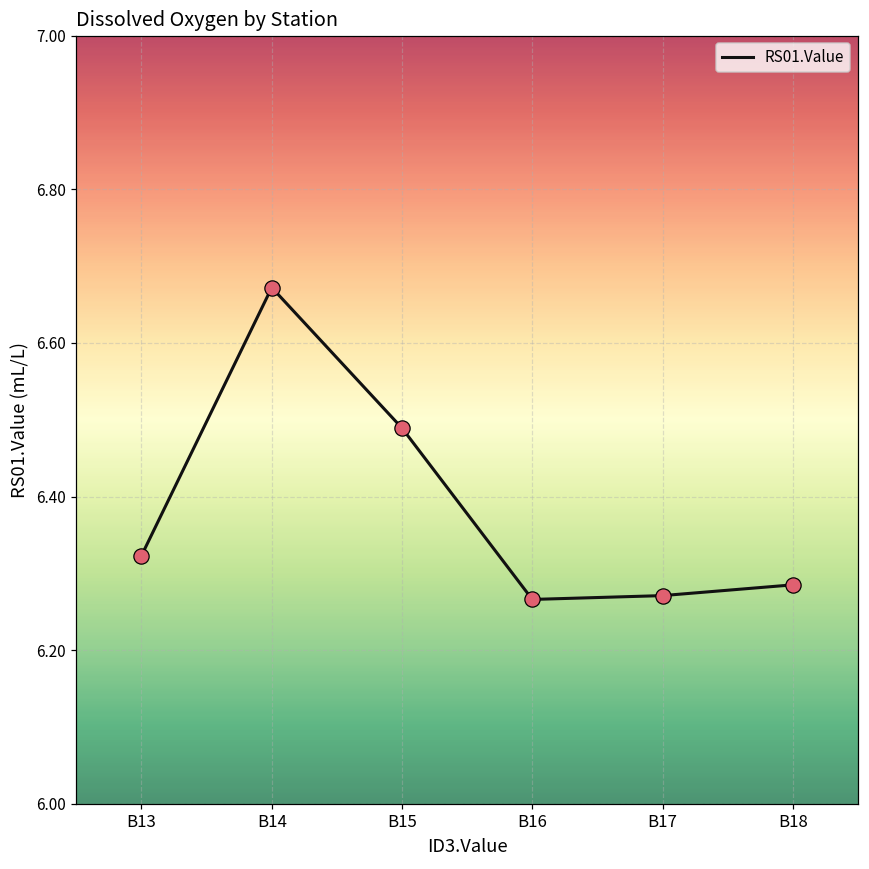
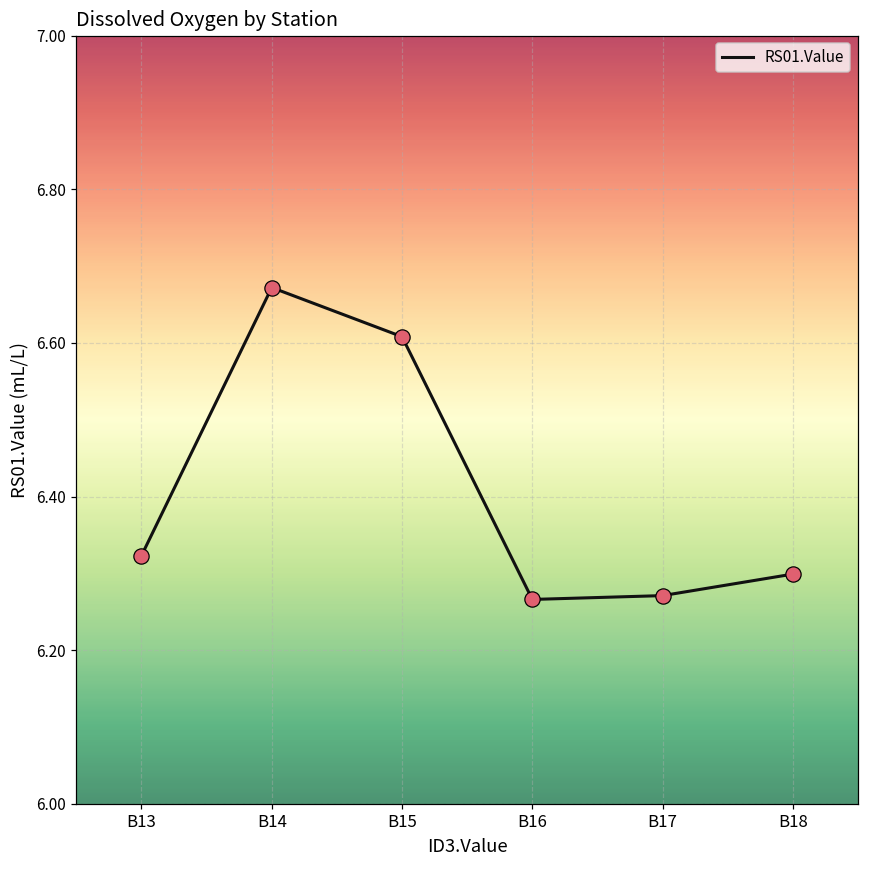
B15: 6.49 -> 6.61
B18: 6.29 -> 6.30
